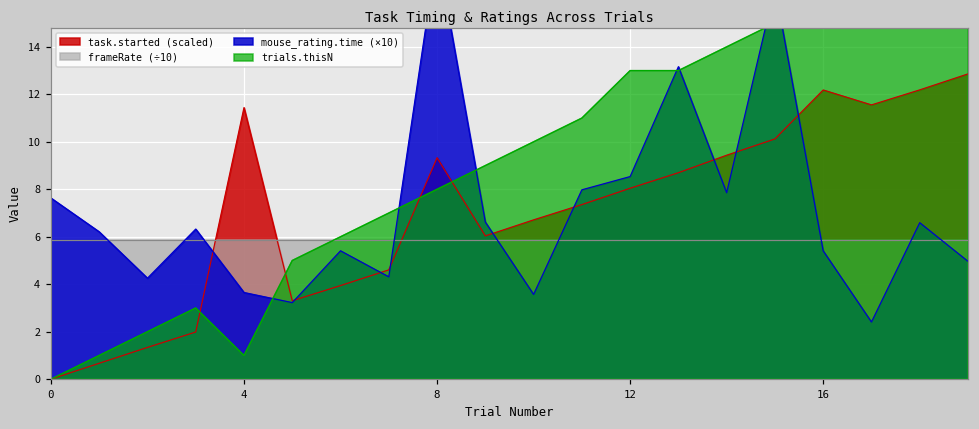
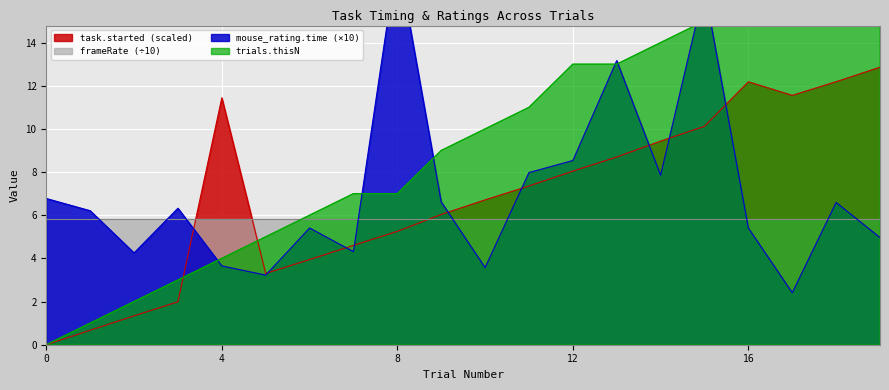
mouse_rating.time (×10), 0: 7.6 -> 6.8
trials.thisN, 4: 1 -> 4
task.started (scaled), 8: 9.3 -> 5.3
trials.thisN, 8: 8 -> 7
